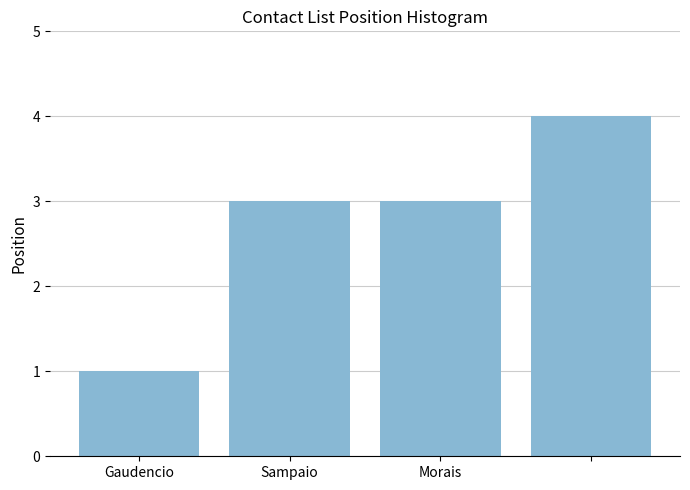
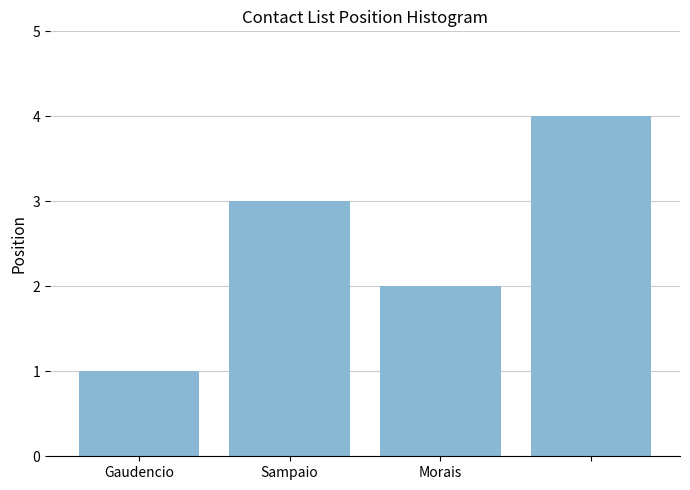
Morais: 3 -> 2
